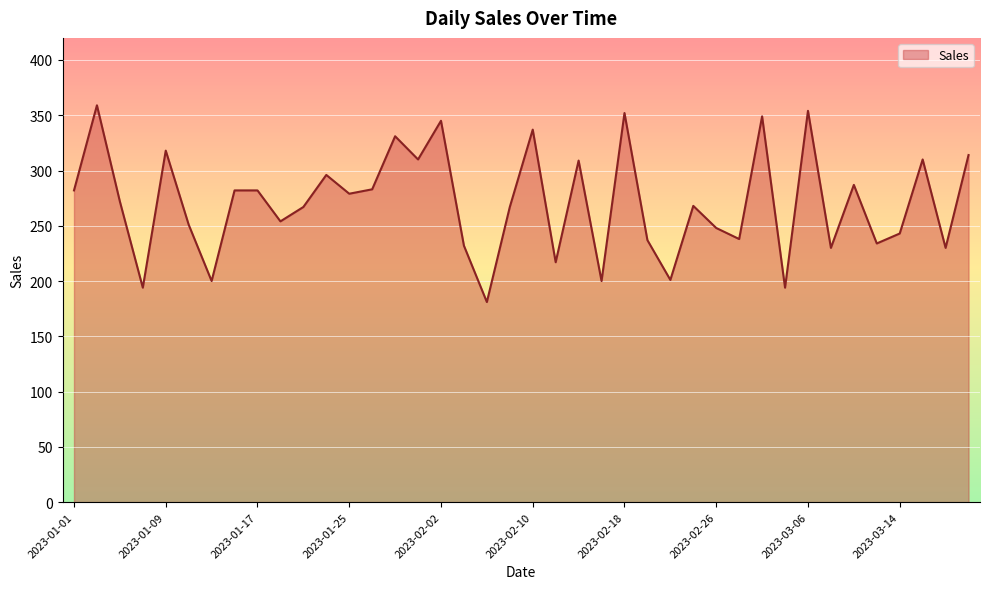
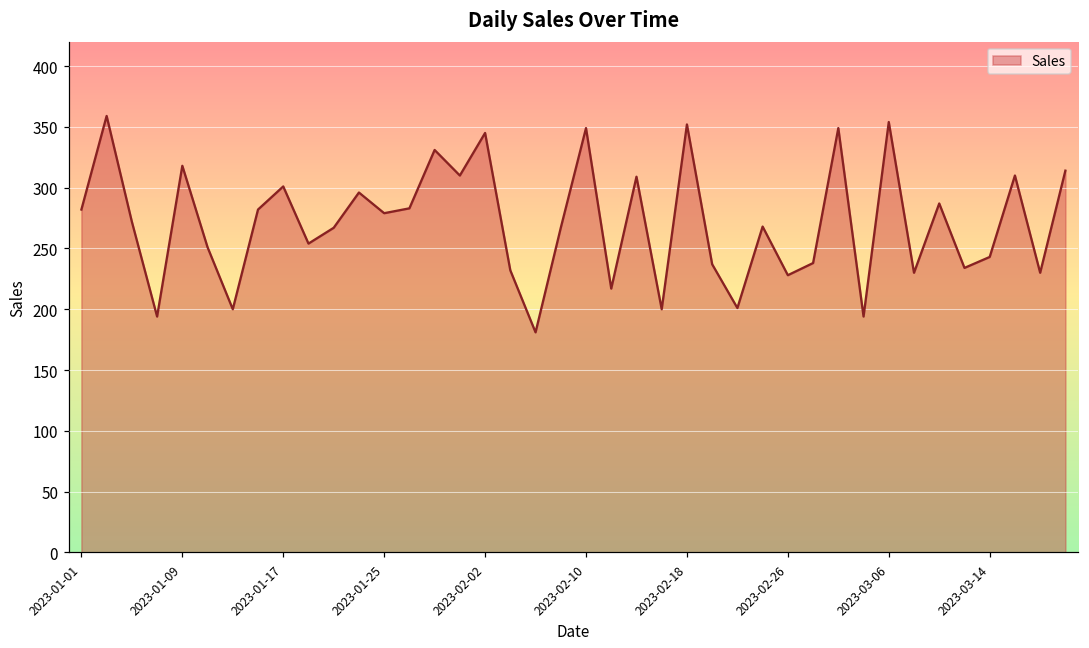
2023-01-17: 282 -> 301
2023-02-10: 337 -> 349
2023-02-26: 248 -> 228
